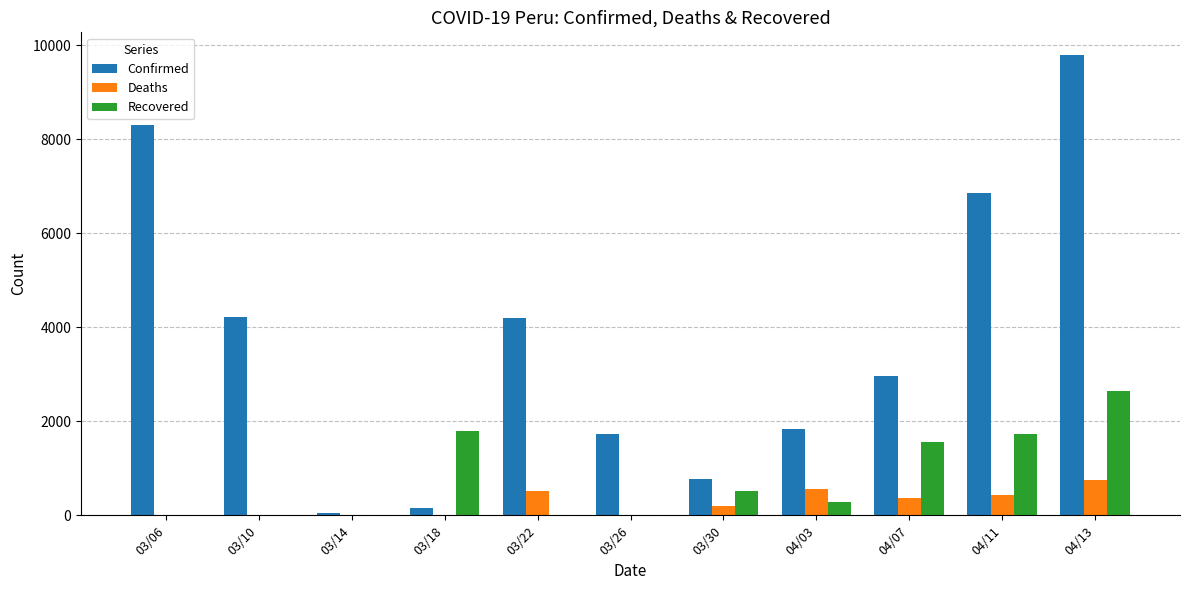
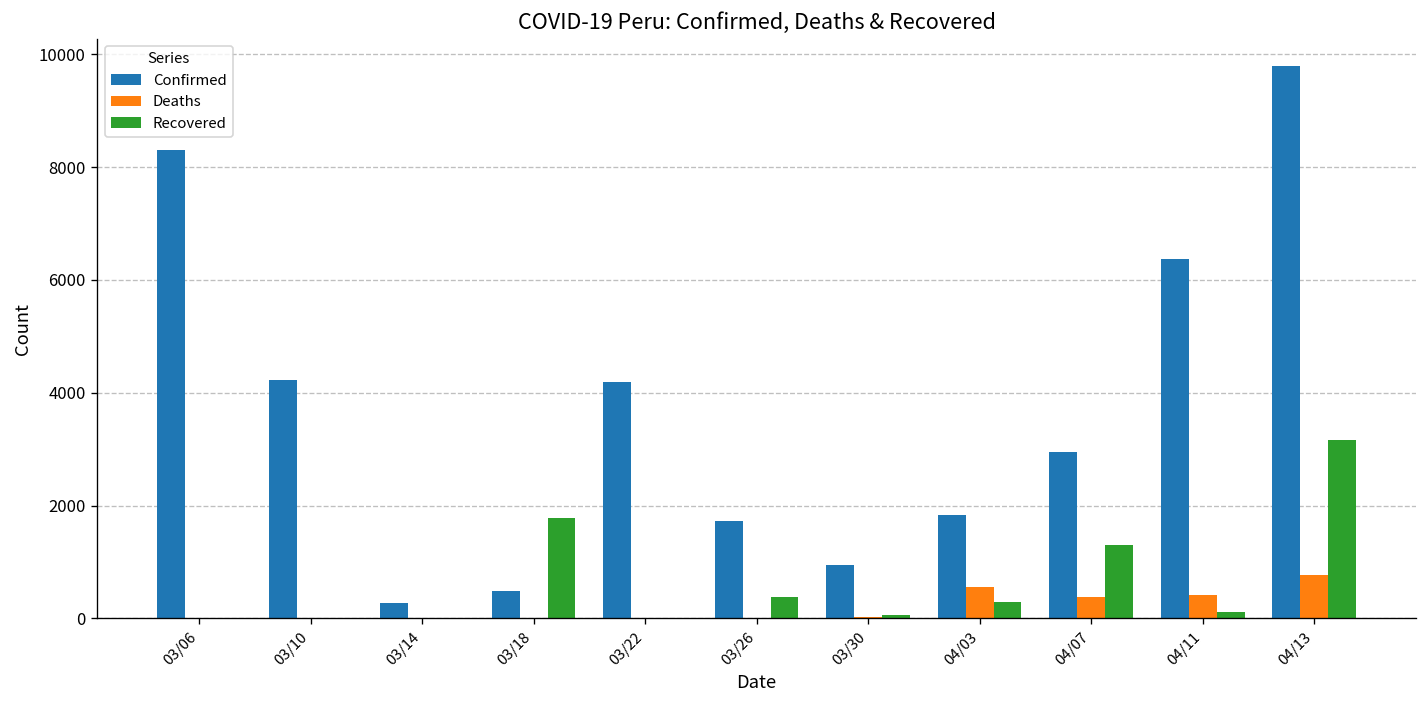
Confirmed, 03/14: 0 -> 300
Confirmed, 03/18: 100 -> 500
Deaths, 03/22: 500 -> 0
Recovered, 03/26: 0 -> 400
Confirmed, 03/30: 800 -> 1000
Deaths, 03/30: 200 -> 0
Recovered, 03/30: 500 -> 100
Recovered, 04/07: 1600 -> 1300
Confirmed, 04/11: 6800 -> 6400
Recovered, 04/11: 1700 -> 100
Recovered, 04/13: 2600 -> 3200
